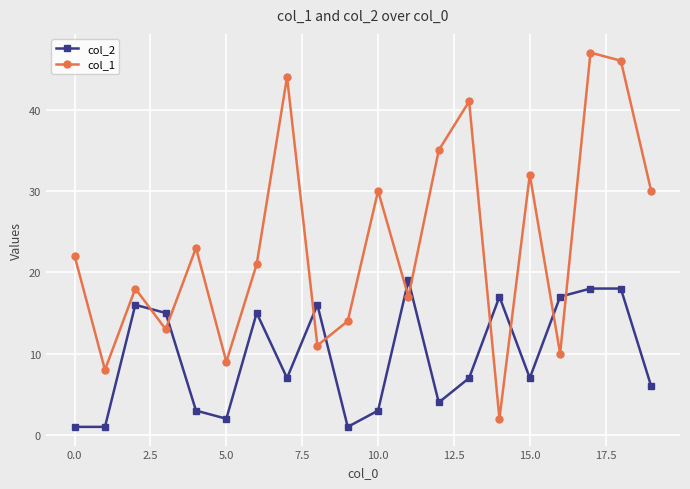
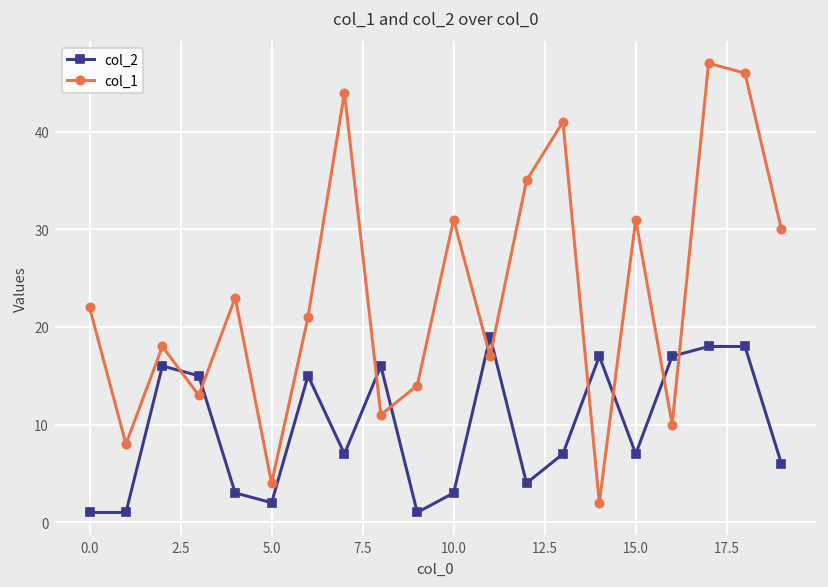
col_1, 5.0: 9 -> 4
col_1, 10.0: 30 -> 31
col_1, 15.0: 32 -> 31
